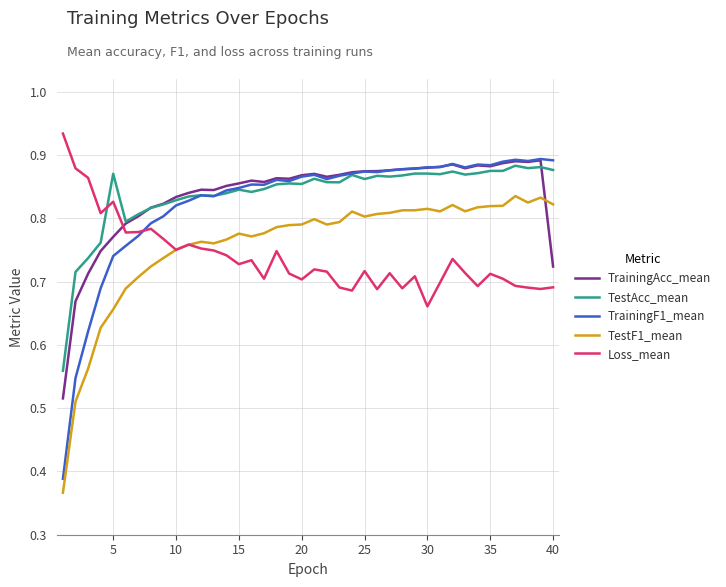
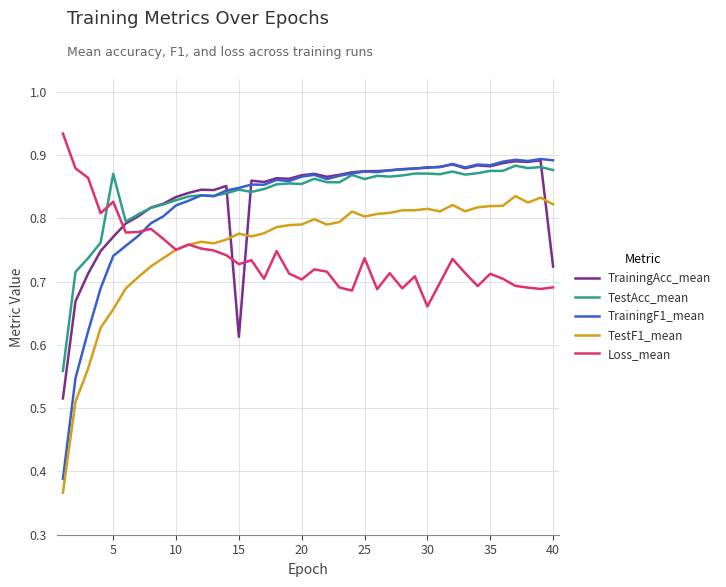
TrainingAcc_mean, 15: 0.86 -> 0.61
Loss_mean, 25: 0.72 -> 0.74
